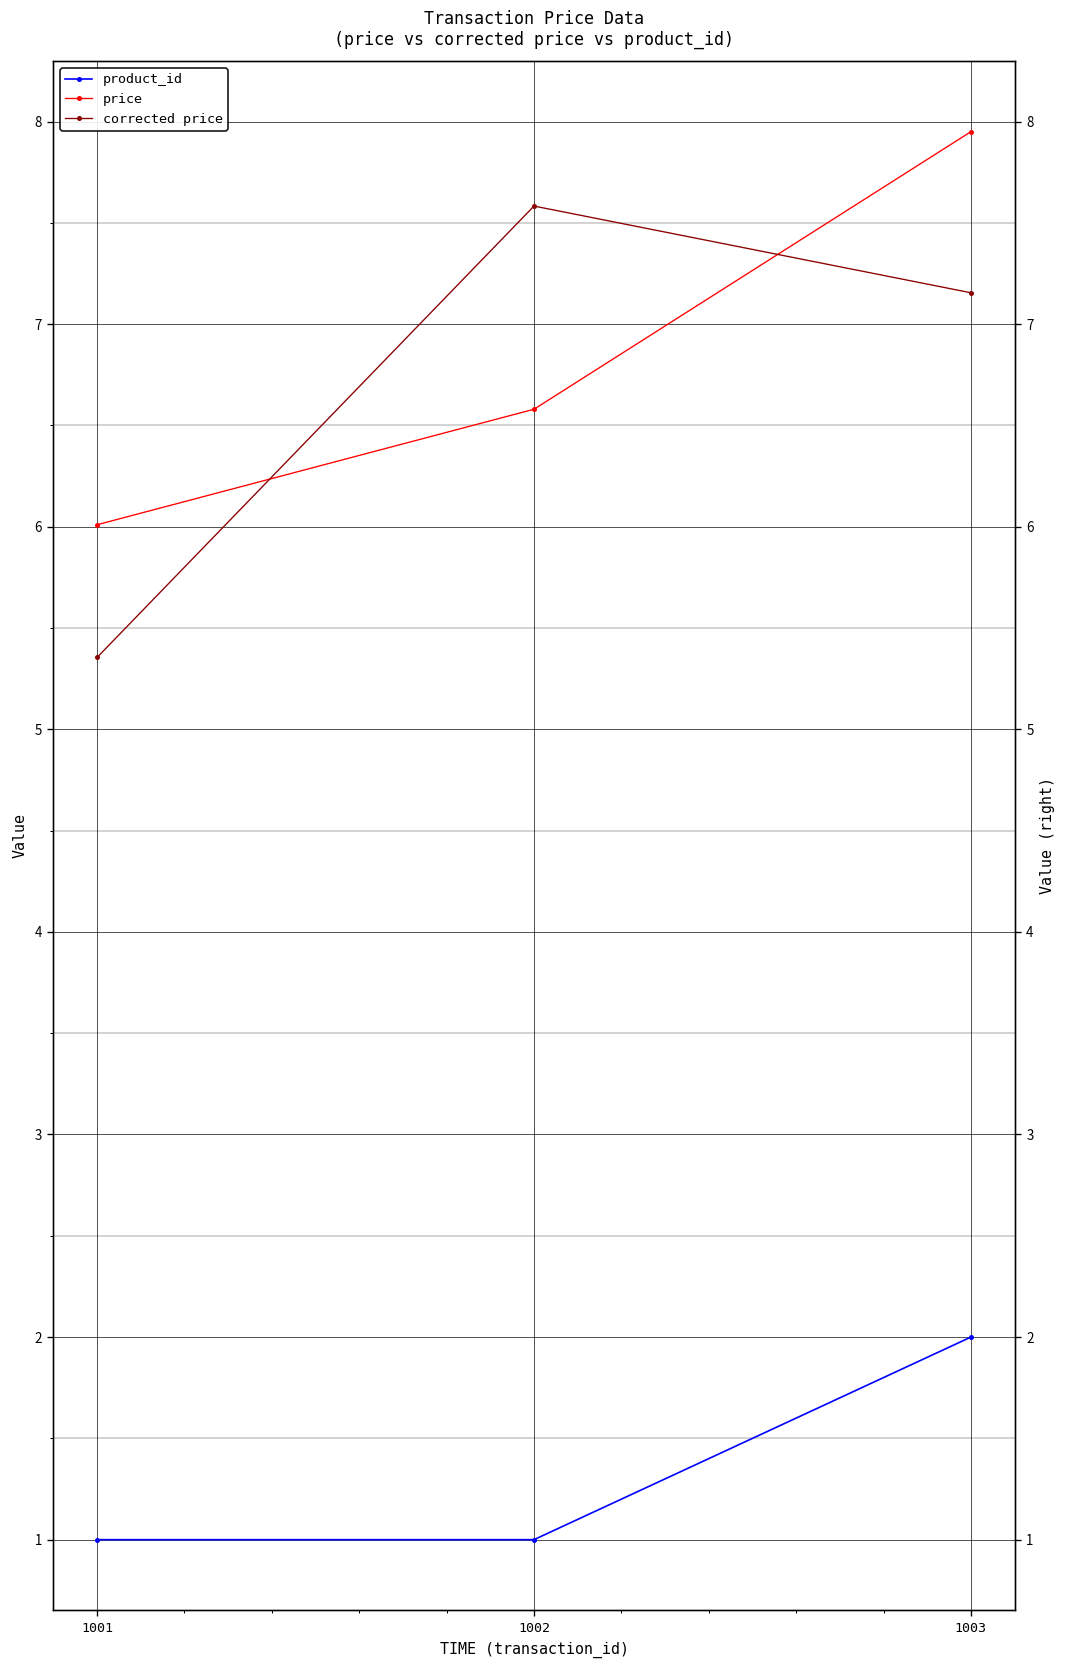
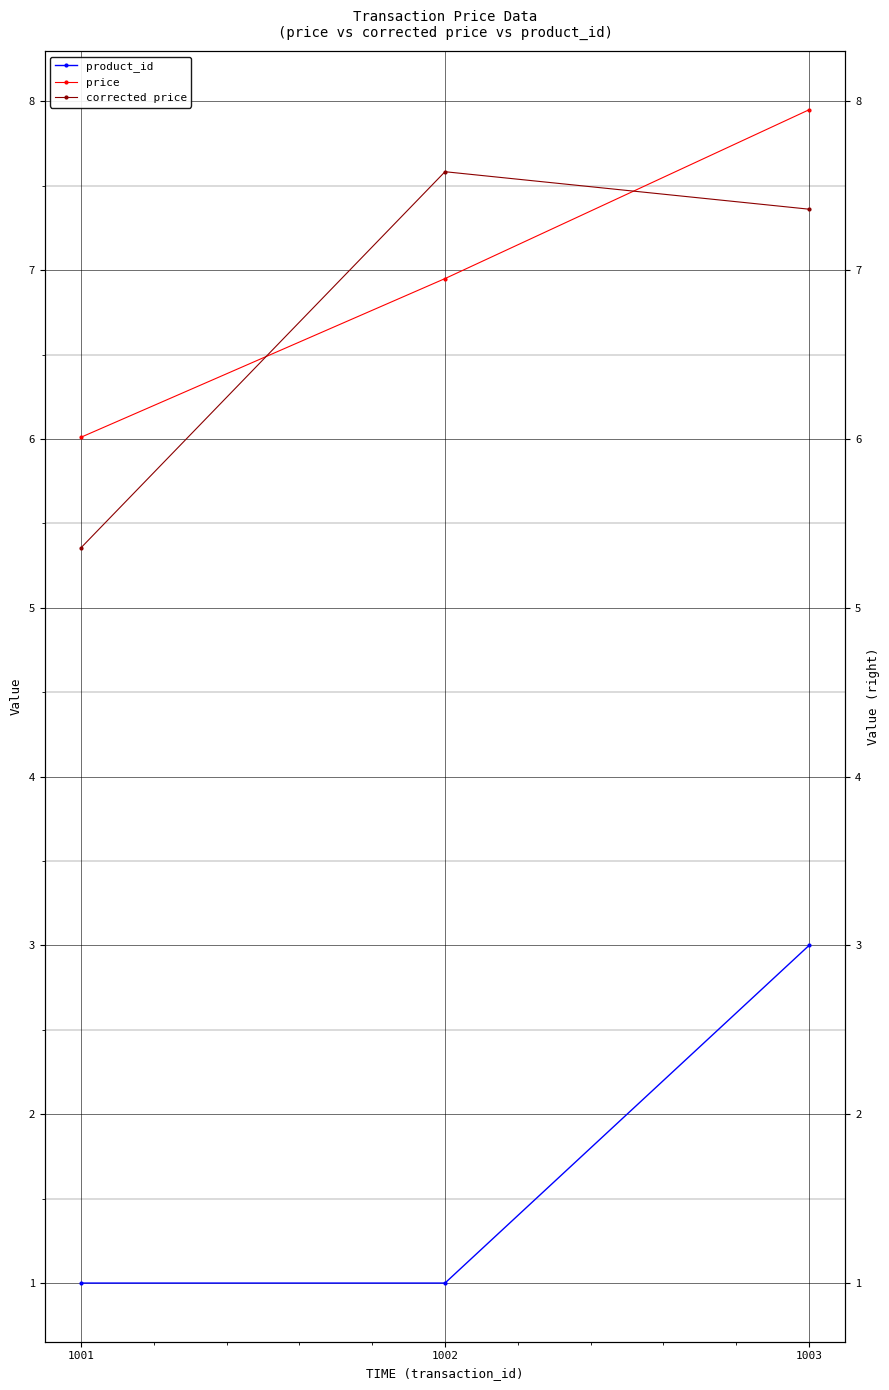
price, 1002: 6.58 -> 6.95
product_id, 1003: 2 -> 3
corrected price, 1003: 7.16 -> 7.36
